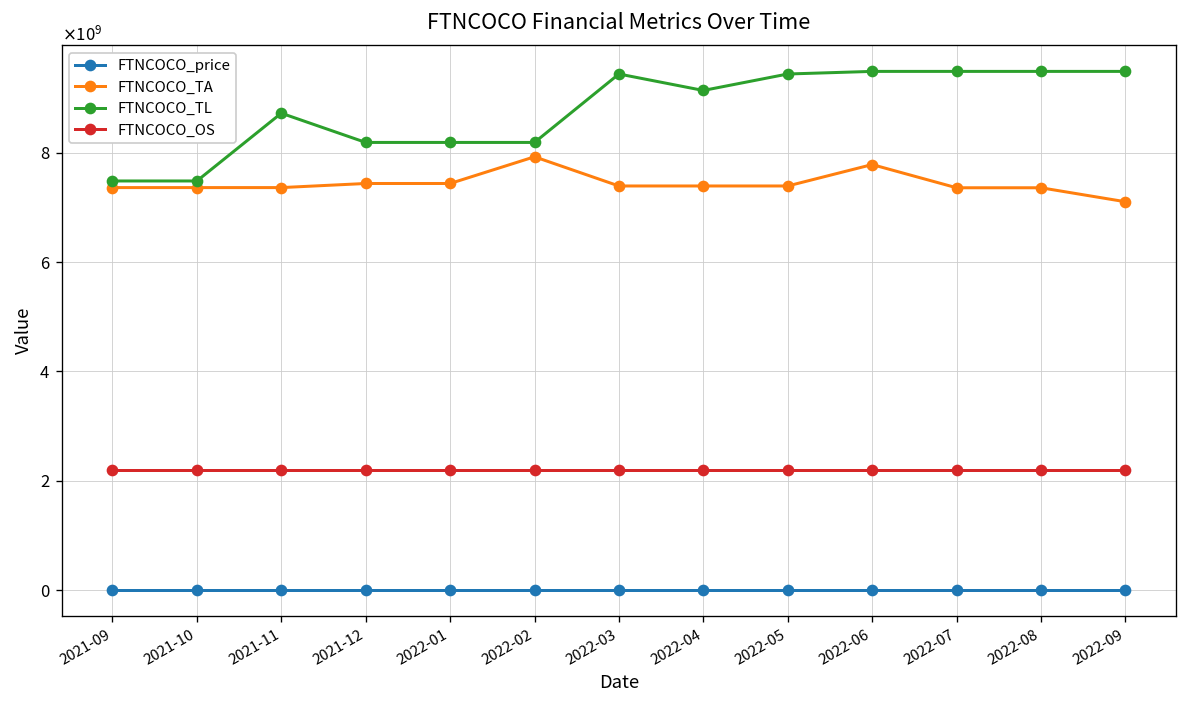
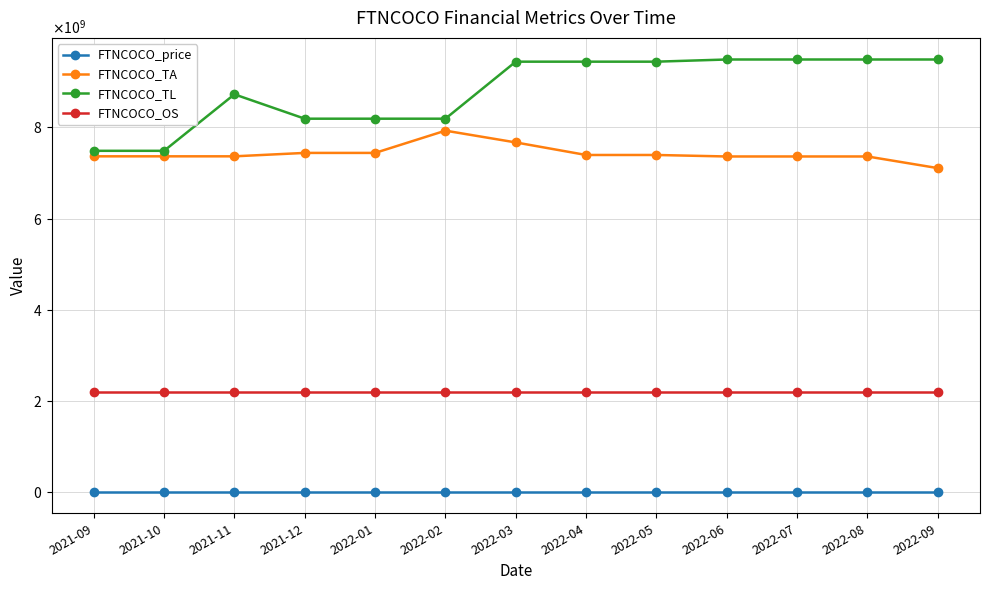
FTNCOCO_TA, 2022-03: 7400000000 -> 7700000000
FTNCOCO_TL, 2022-04: 9100000000 -> 9400000000
FTNCOCO_TA, 2022-06: 7800000000 -> 7400000000
